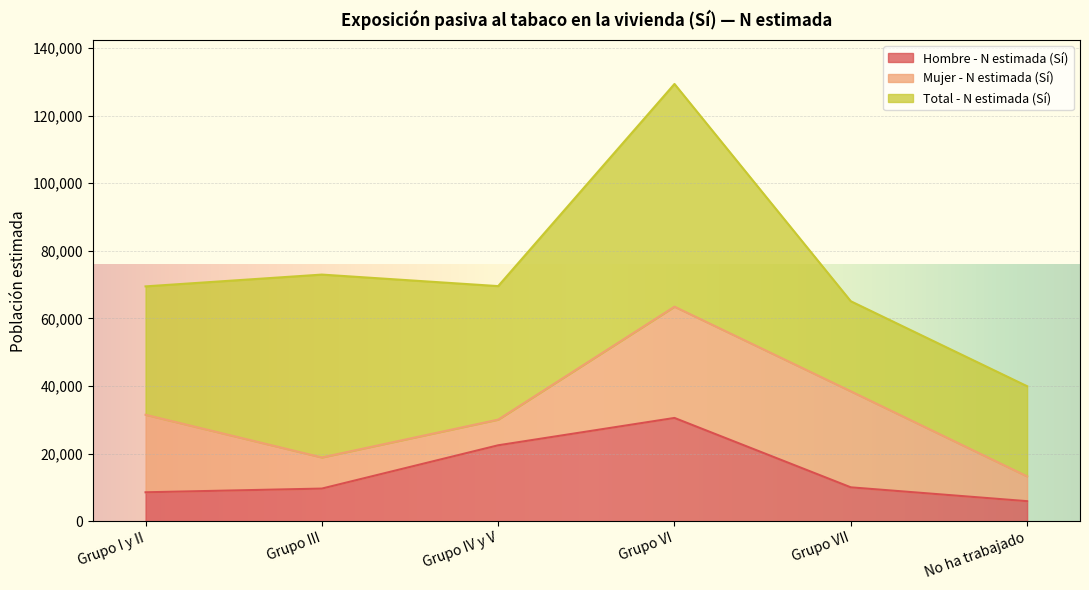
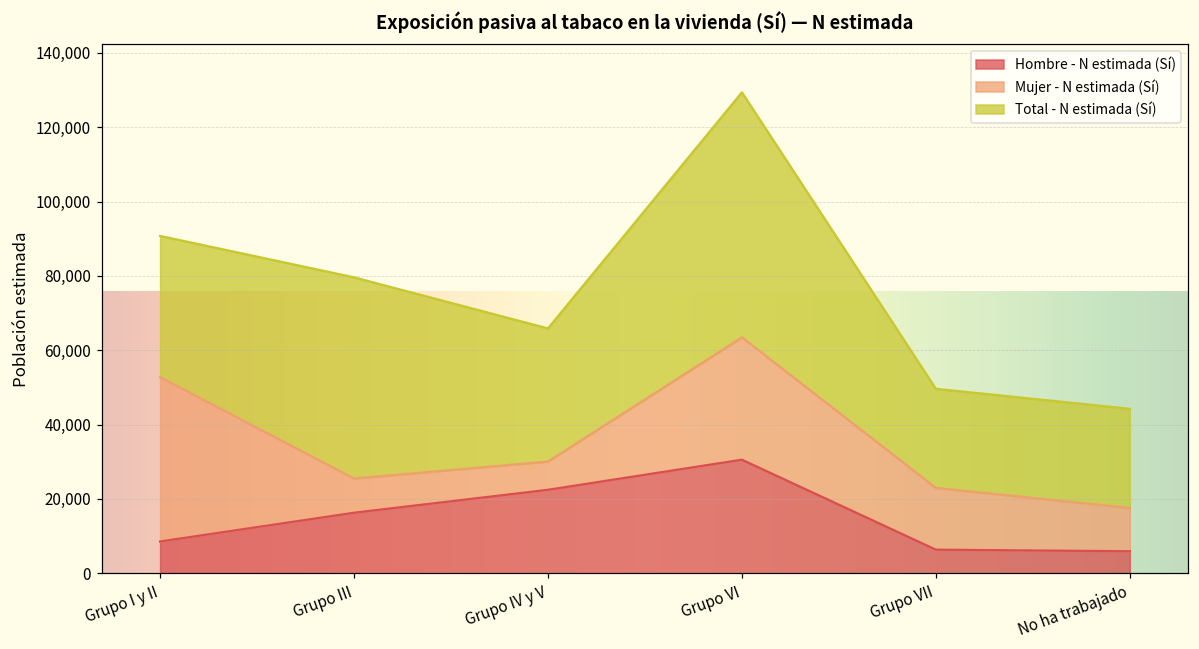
Mujer - N estimada (Sí), Grupo I y II: 23,000 -> 44,000
Hombre - N estimada (Sí), Grupo III: 10,000 -> 16,000
Total - N estimada (Sí), Grupo IV y V: 39,000 -> 36,000
Hombre - N estimada (Sí), Grupo VII: 10,000 -> 6,000
Mujer - N estimada (Sí), Grupo VII: 28,000 -> 17,000
Mujer - N estimada (Sí), No ha trabajado: 7,000 -> 12,000
